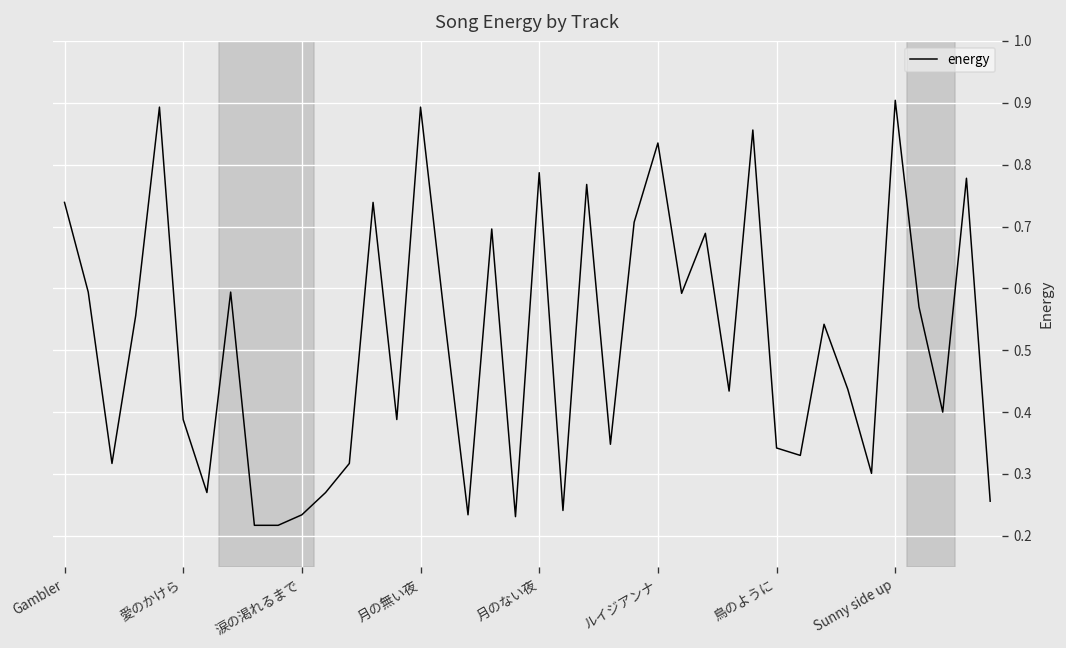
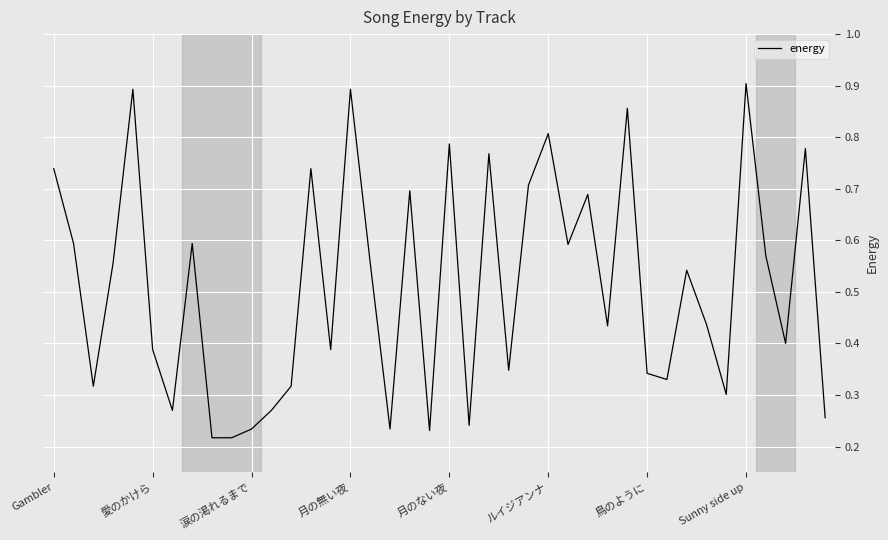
ルイジアンナ: 0.84 -> 0.81
